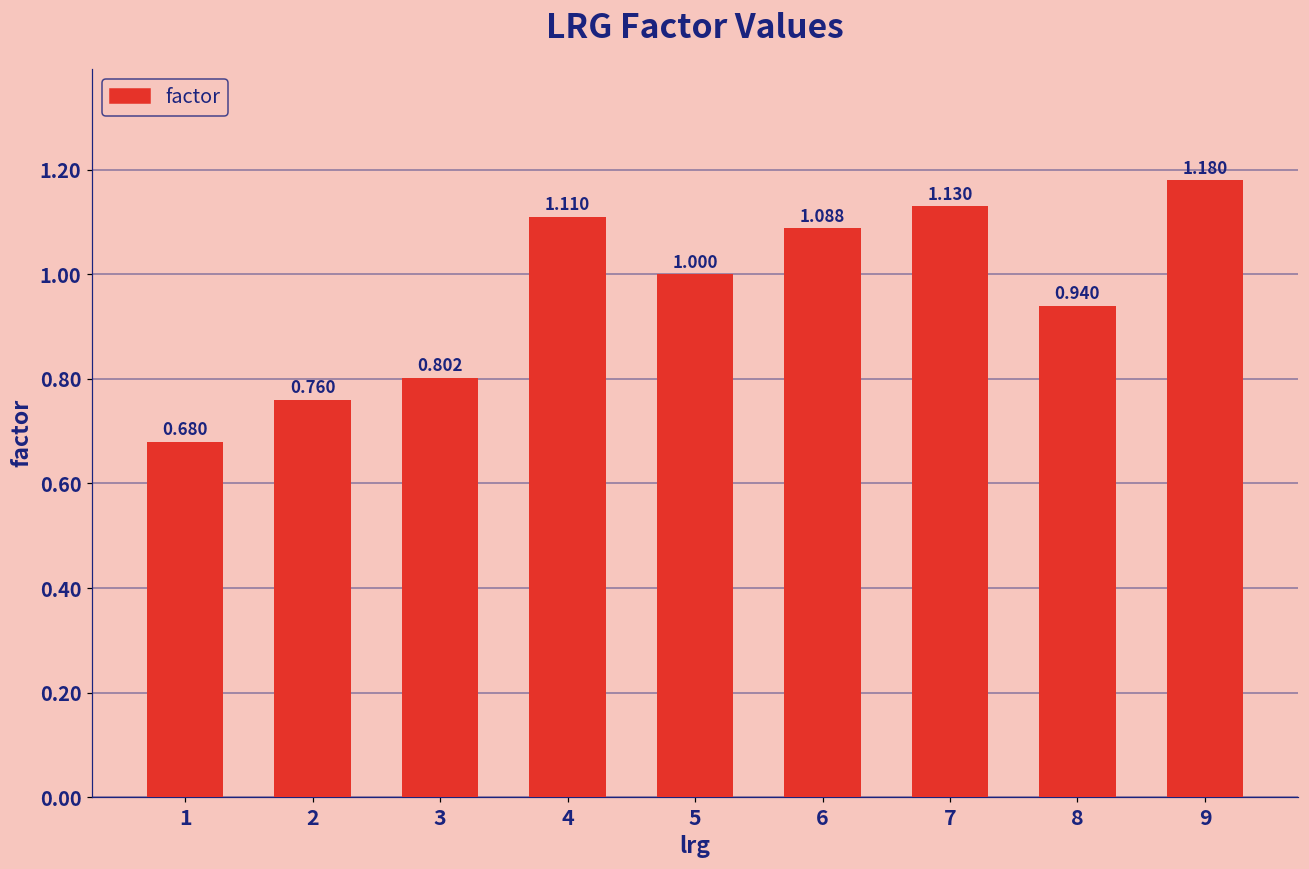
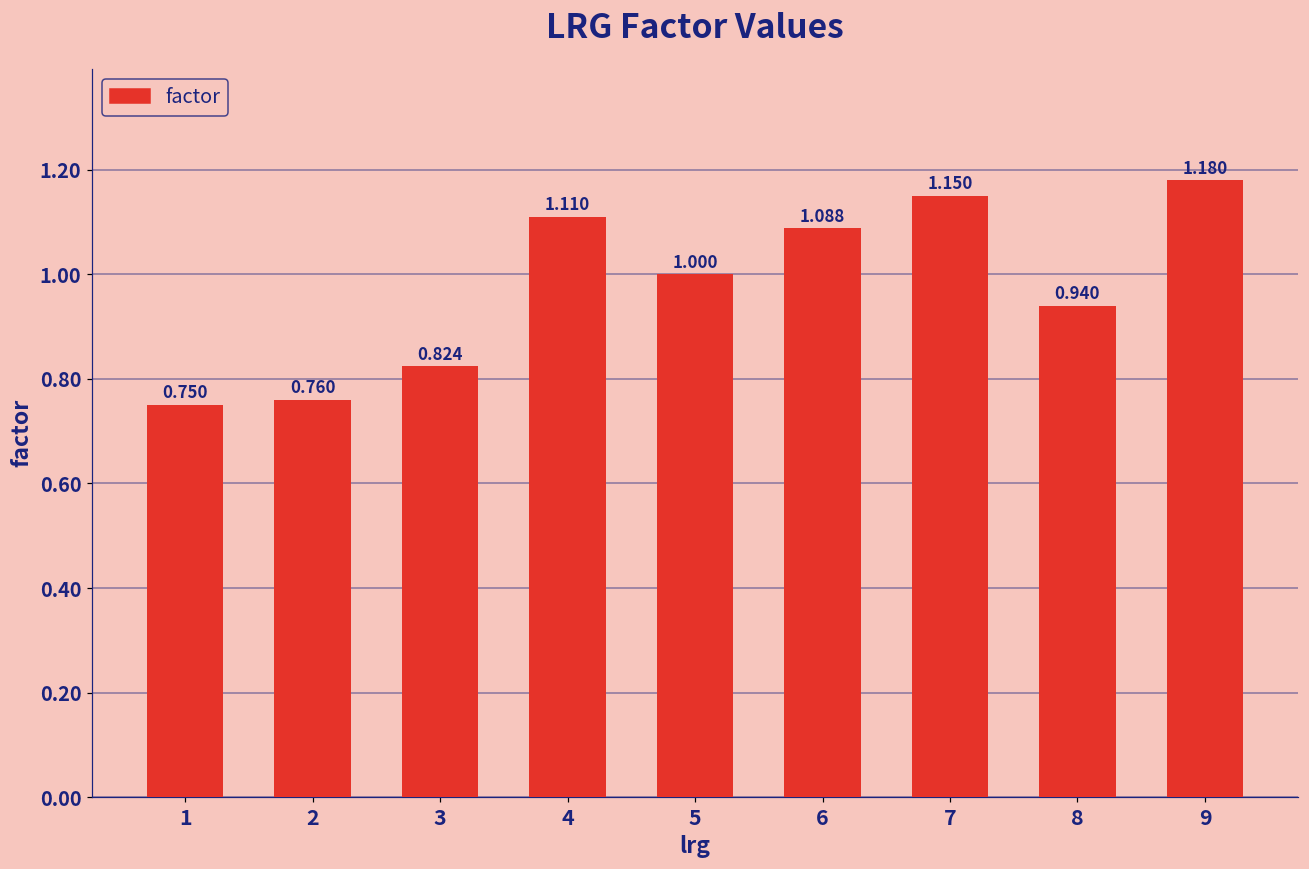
1: 0.680 -> 0.750
3: 0.802 -> 0.824
7: 1.130 -> 1.150
